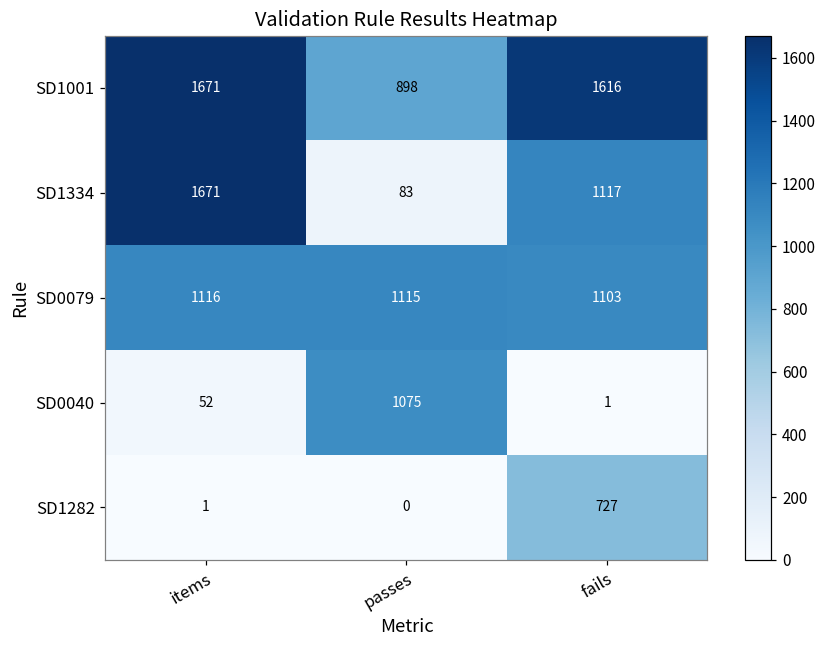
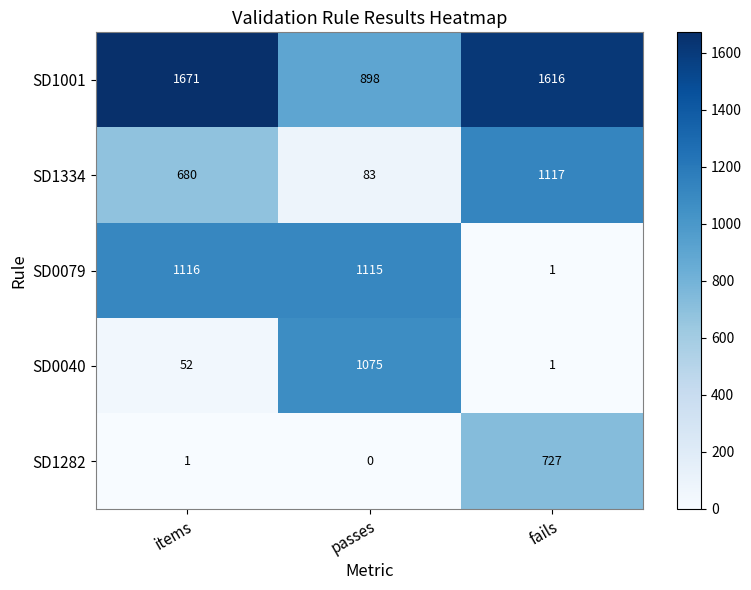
SD1334, items: 1671 -> 680
SD0079, fails: 1103 -> 1
